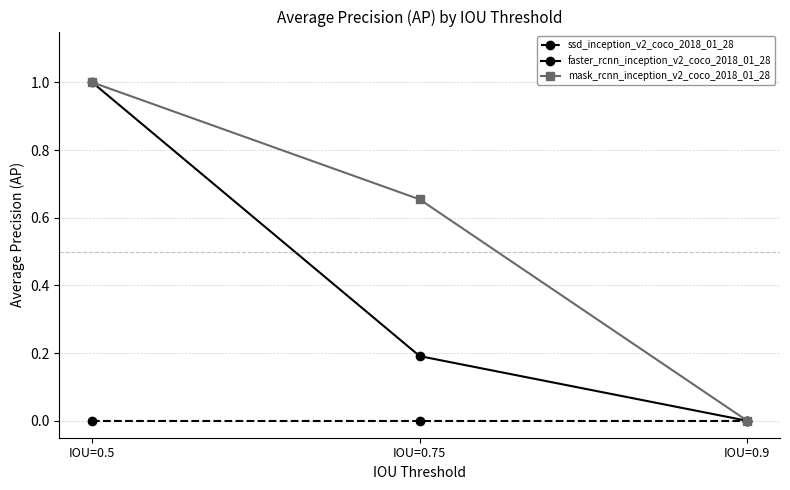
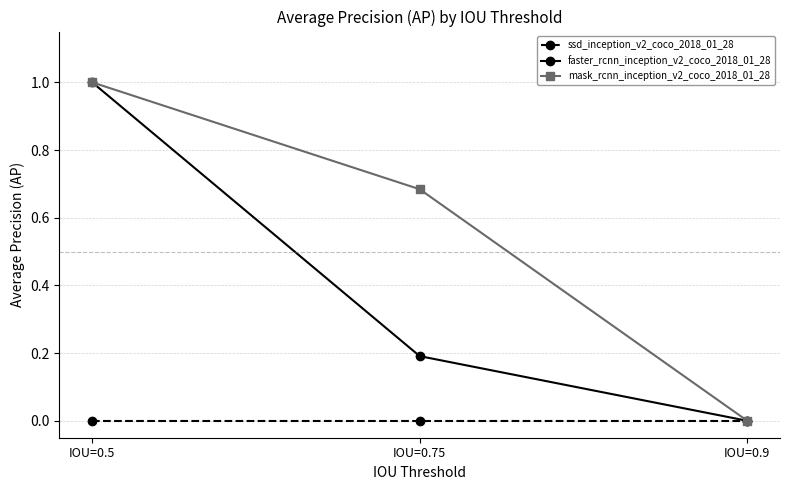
mask_rcnn_inception_v2_coco_2018_01_28, IOU=0.75: 0.65 -> 0.68
